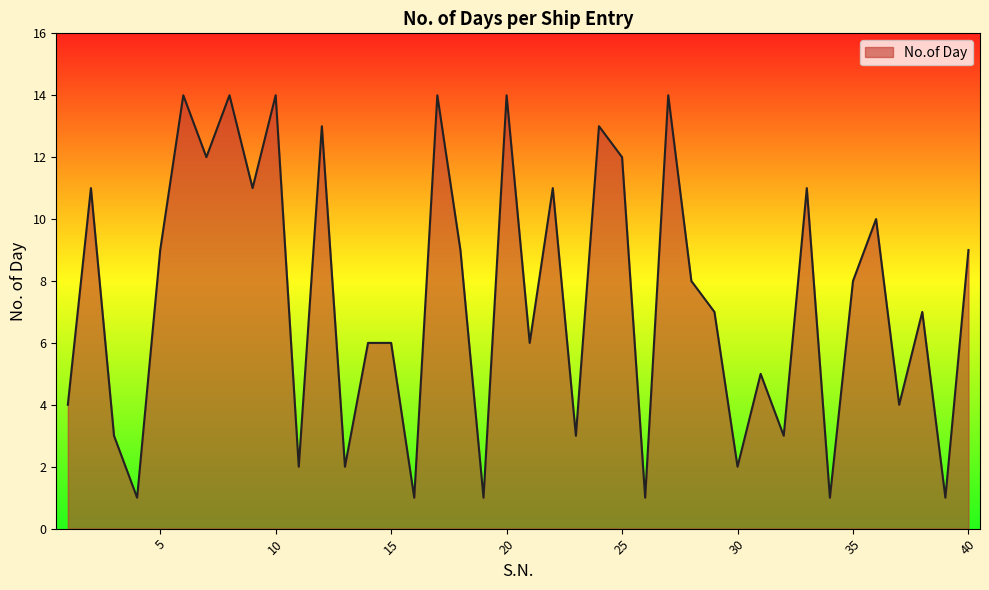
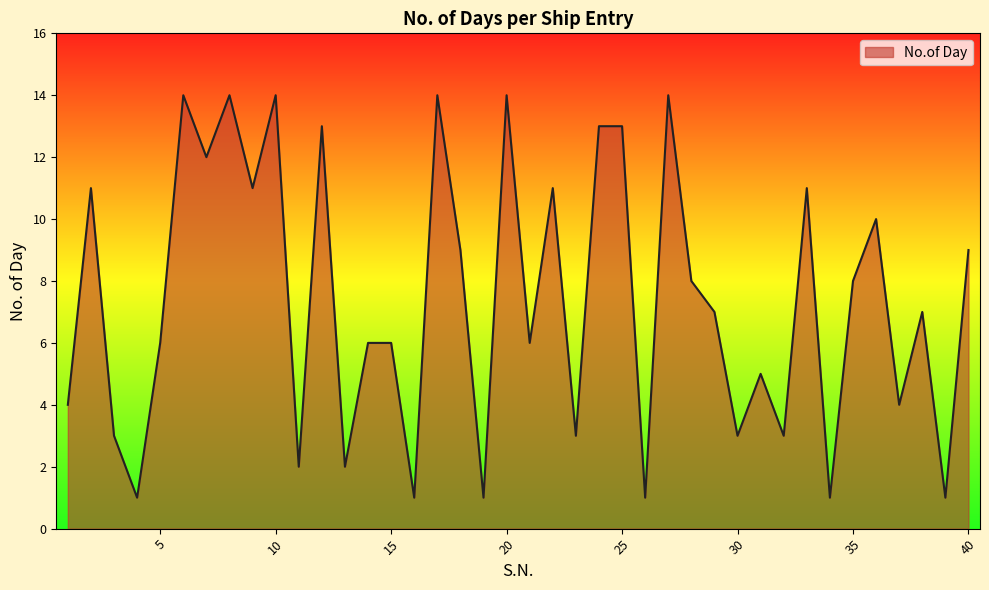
5: 9 -> 6
25: 12 -> 13
30: 2 -> 3
